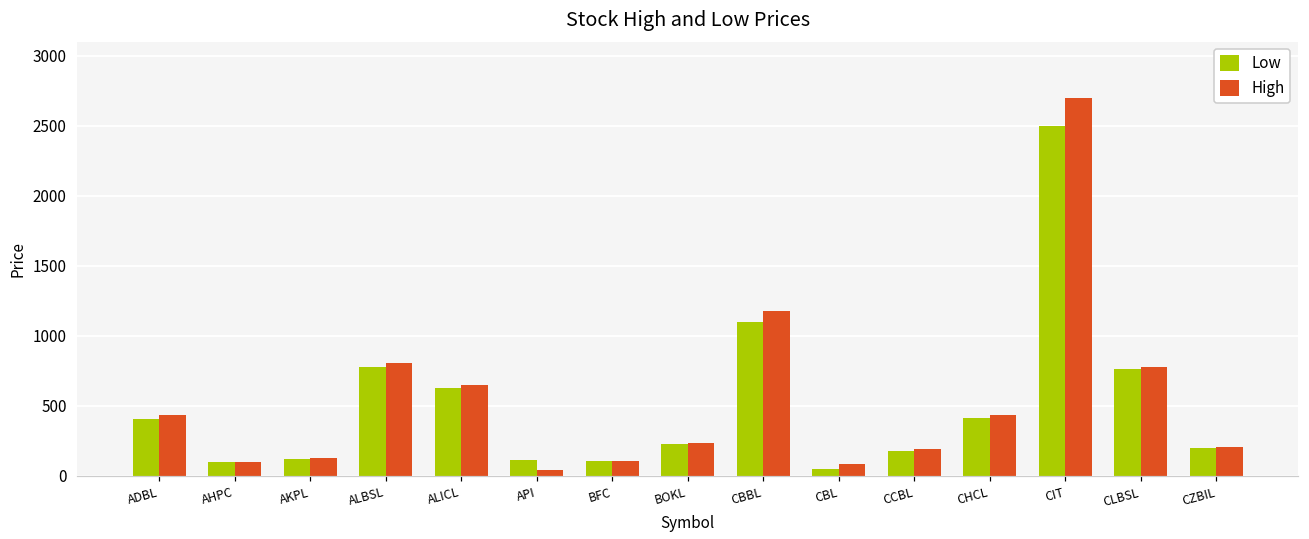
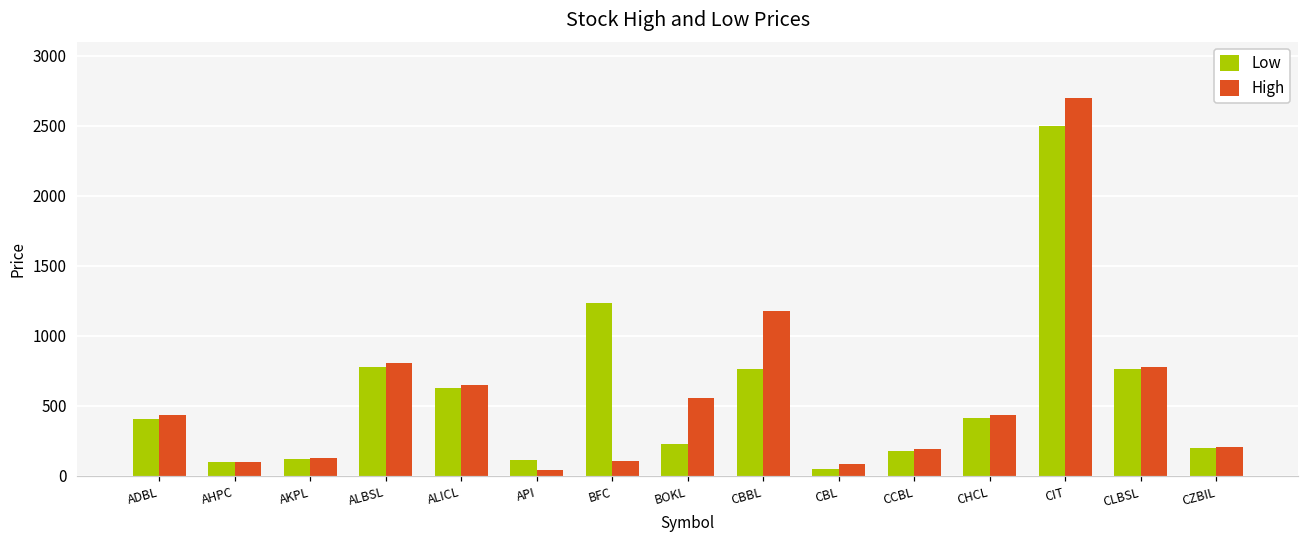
Low, BFC: 100 -> 1230
High, BOKL: 240 -> 560
Low, CBBL: 1100 -> 770
